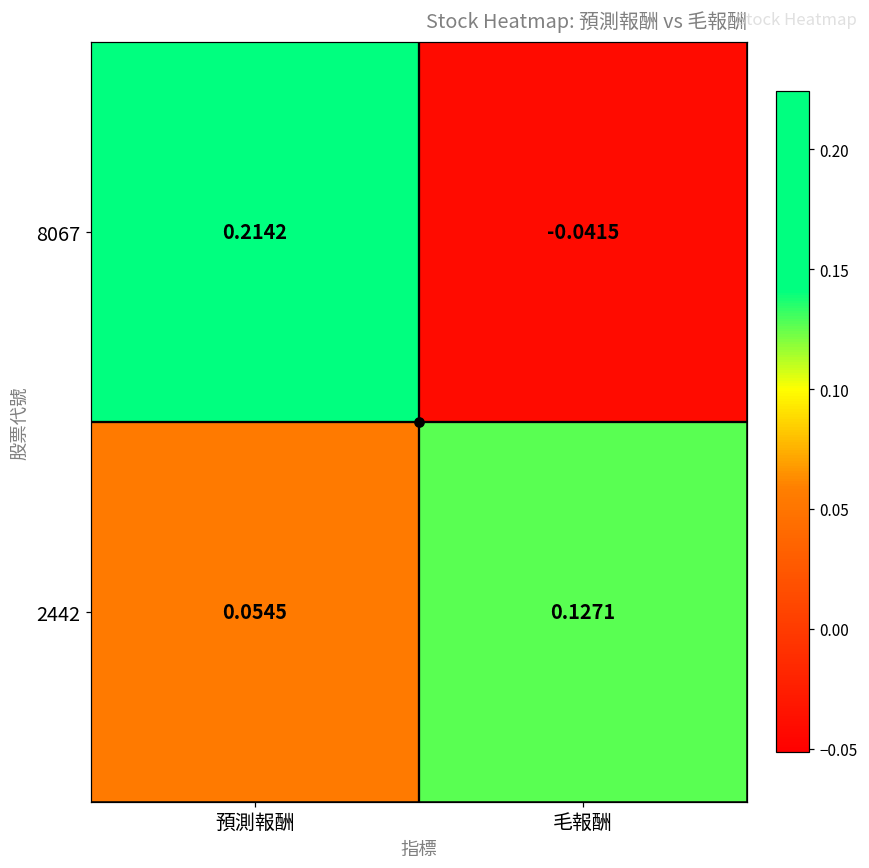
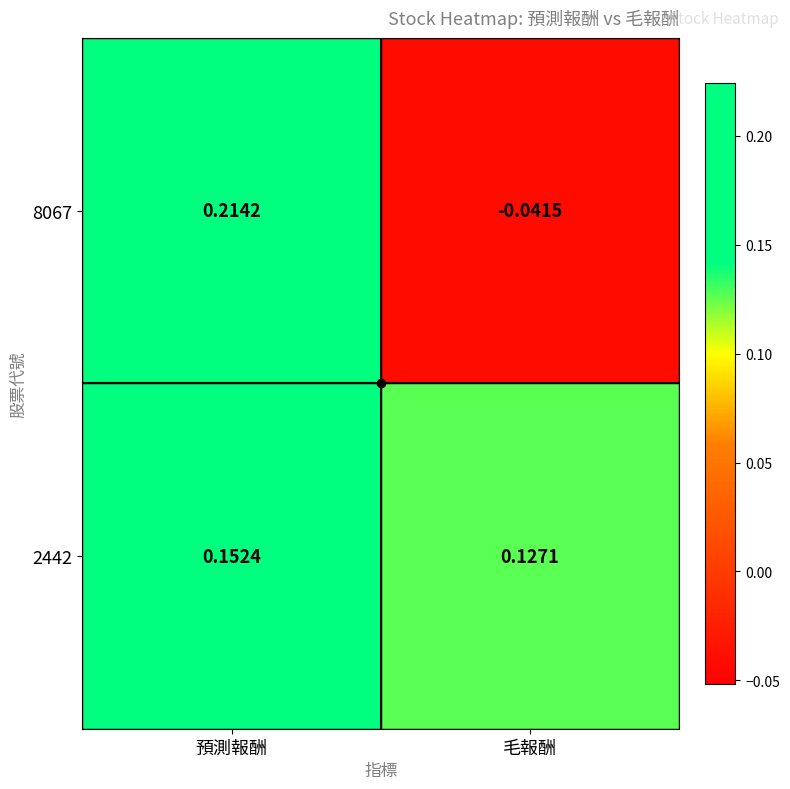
2442, 預測報酬: 0.0545 -> 0.1524
